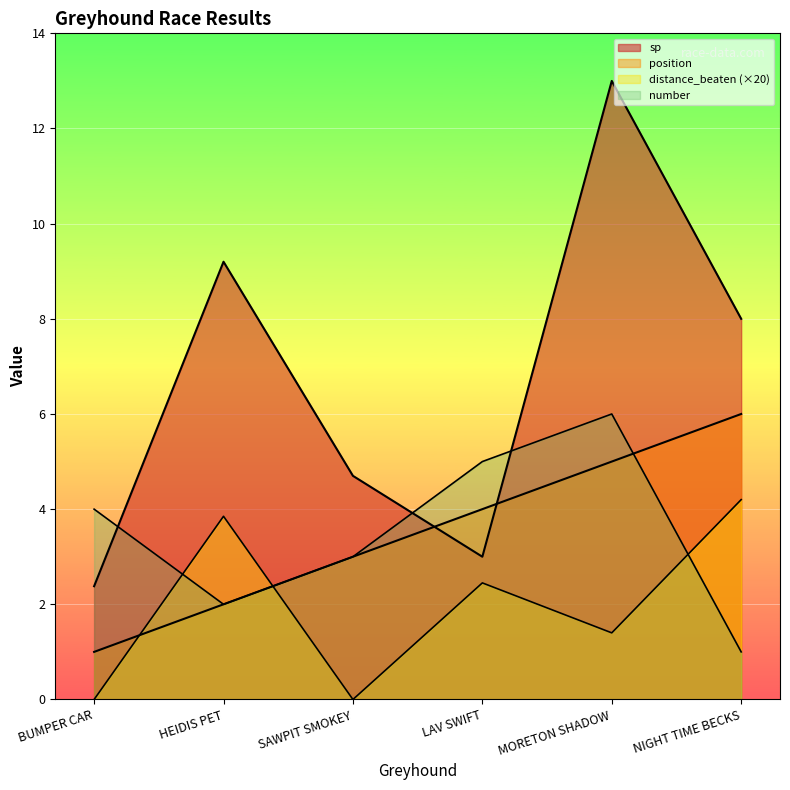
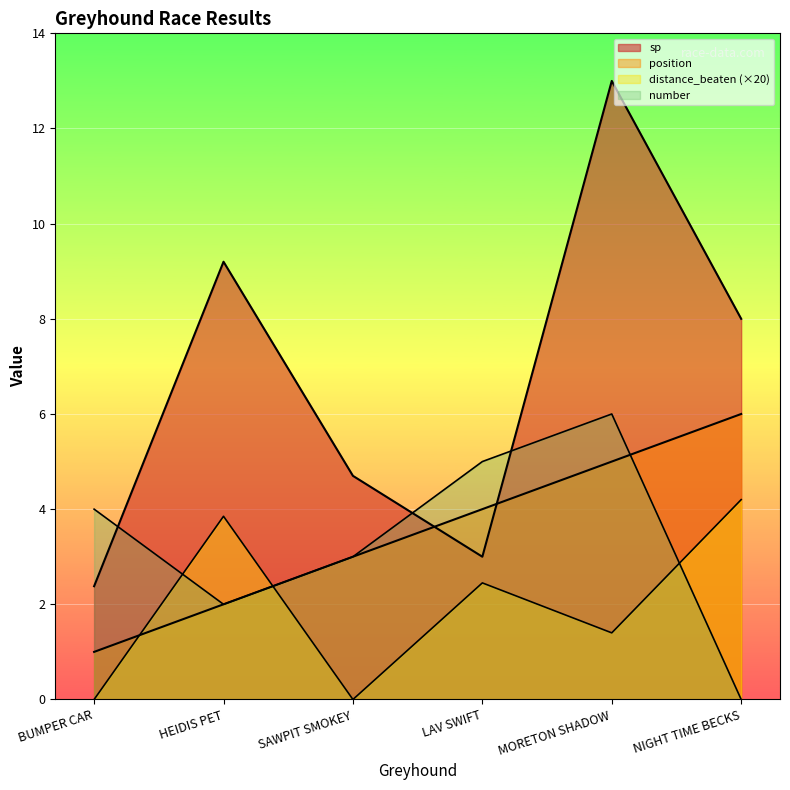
number, NIGHT TIME BECKS: 1 -> 0
